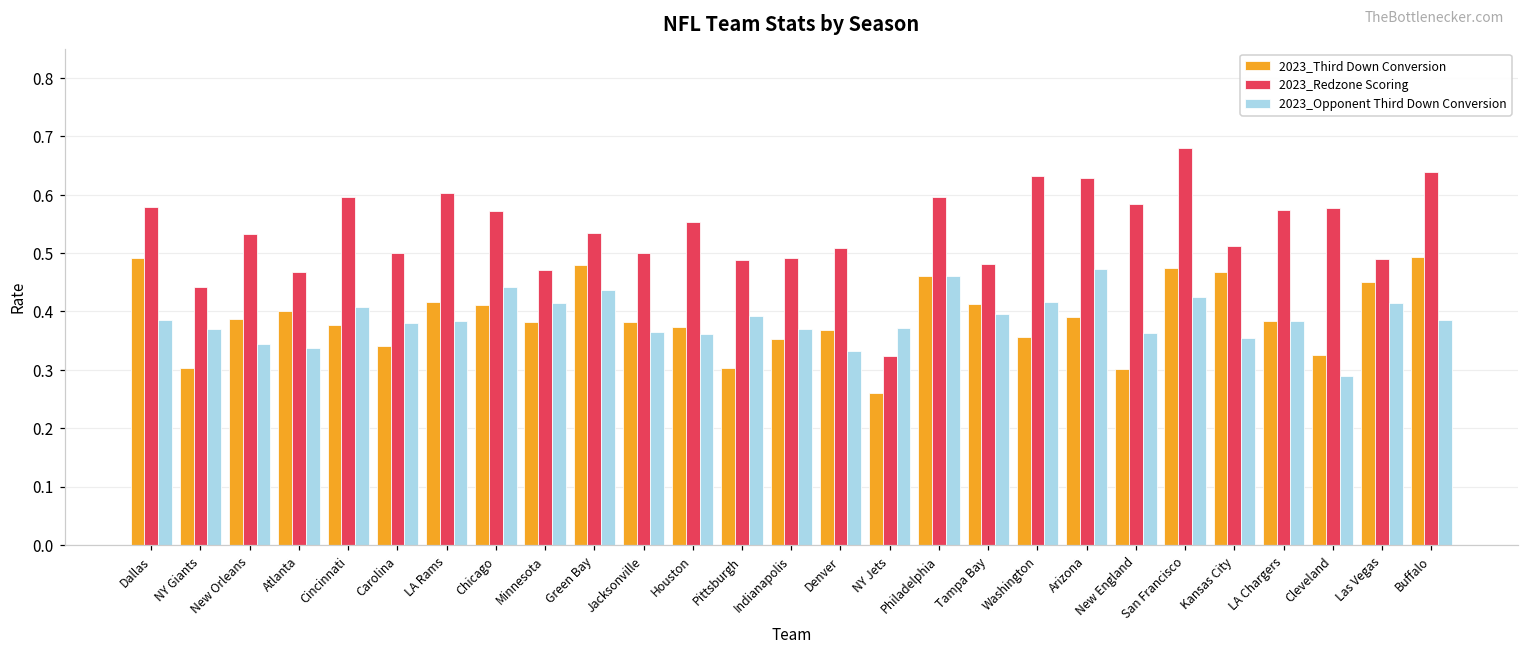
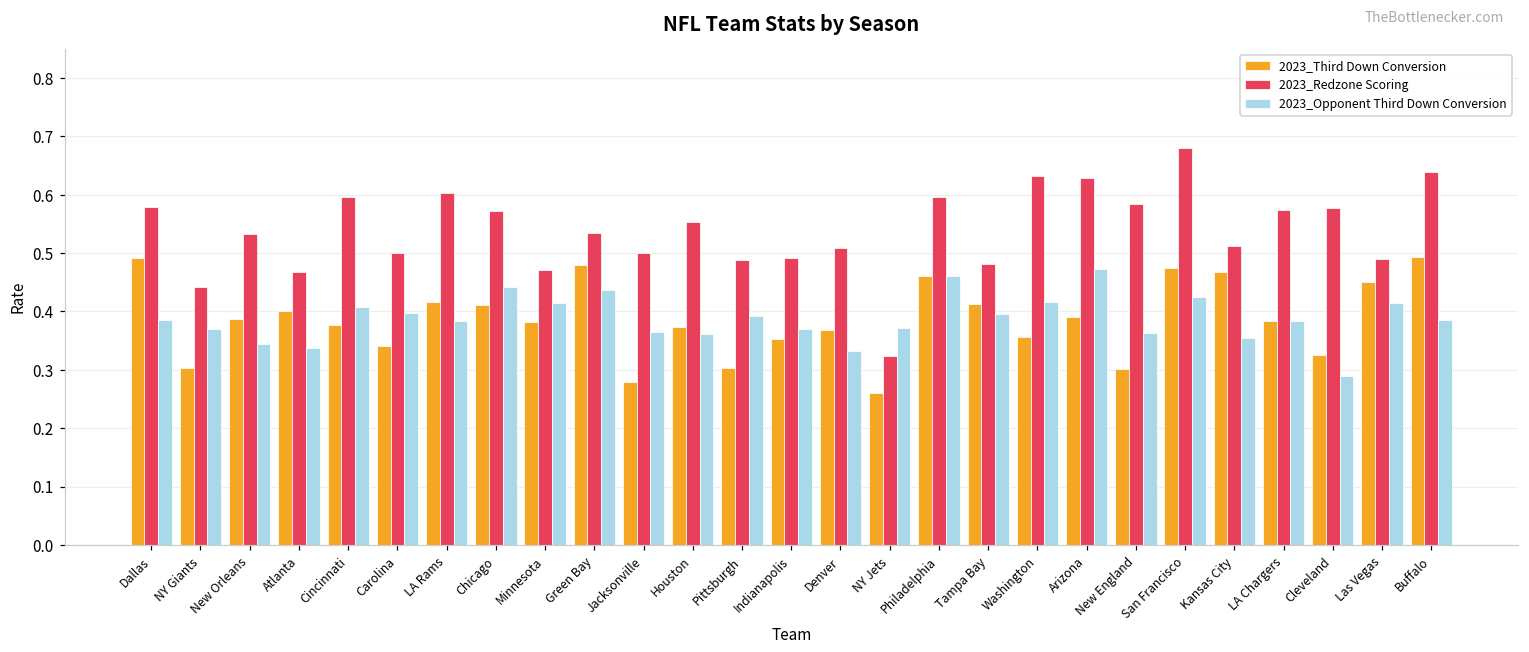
2023_Opponent Third Down Conversion, Carolina: 0.38 -> 0.40
2023_Third Down Conversion, Jacksonville: 0.38 -> 0.28
